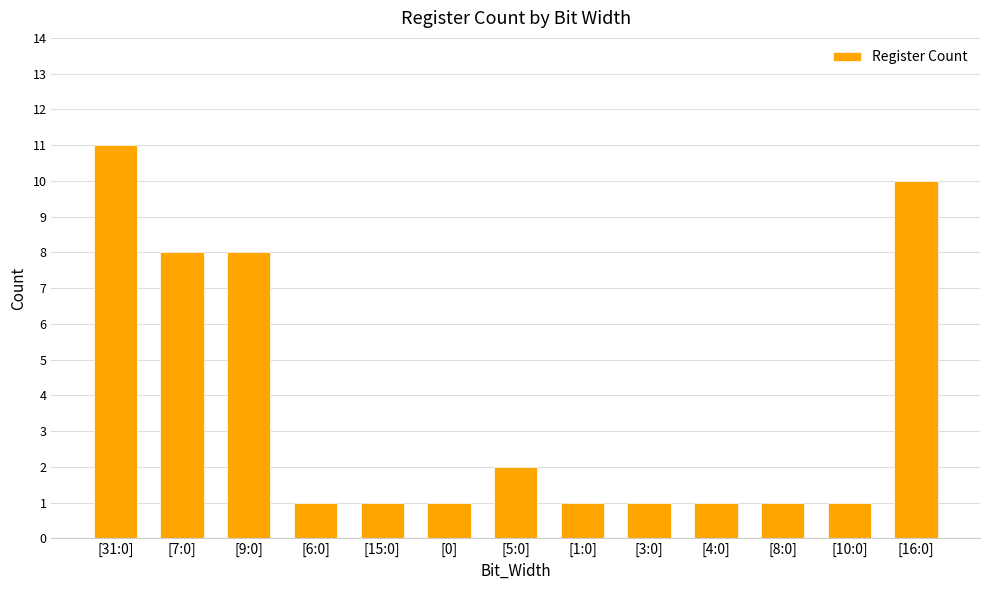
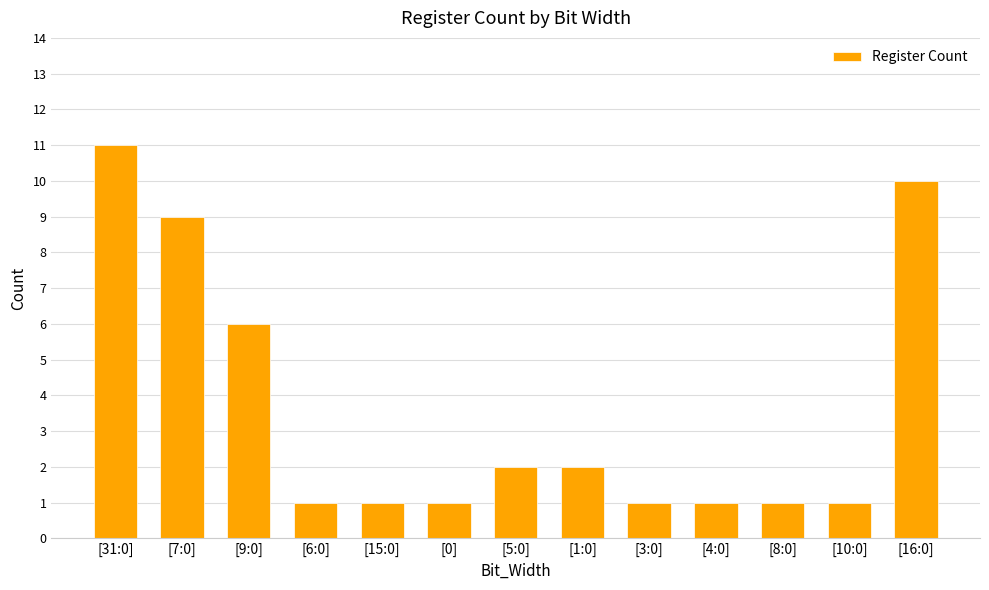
[7:0]: 8 -> 9
[9:0]: 8 -> 6
[1:0]: 1 -> 2
